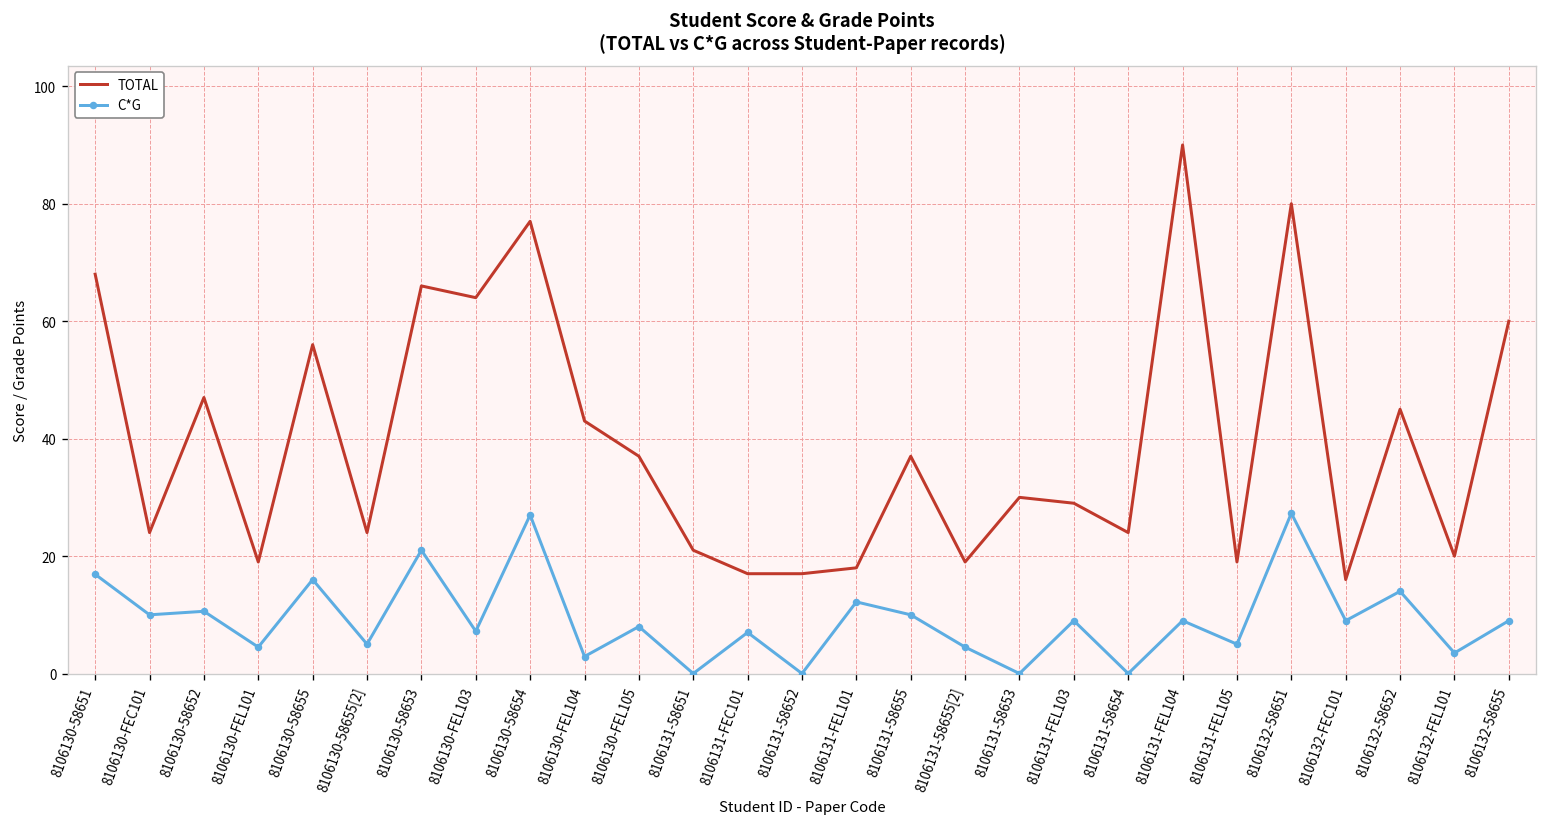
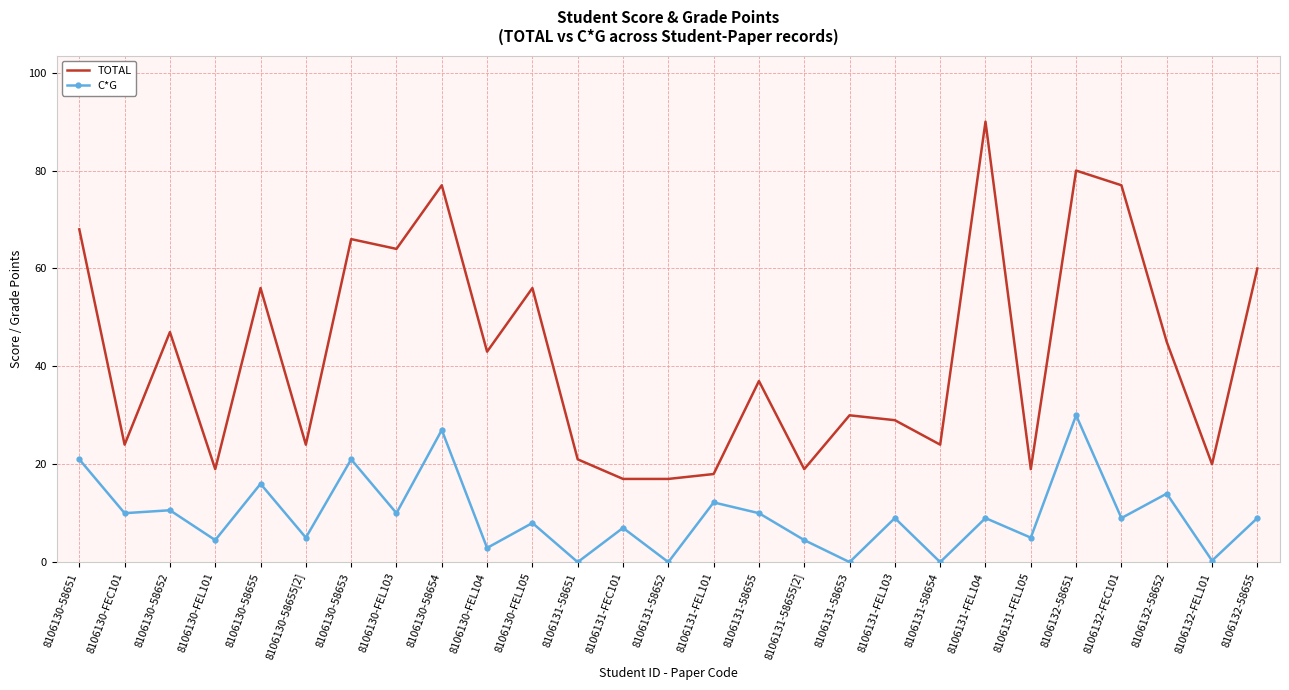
C*G, 8106130-58651: 17 -> 21
C*G, 8106130-FEL103: 7 -> 10
TOTAL, 8106130-FEL105: 37 -> 56
C*G, 8106132-58651: 27 -> 30
TOTAL, 8106132-FEC101: 16 -> 77
C*G, 8106132-FEL101: 4 -> 0
